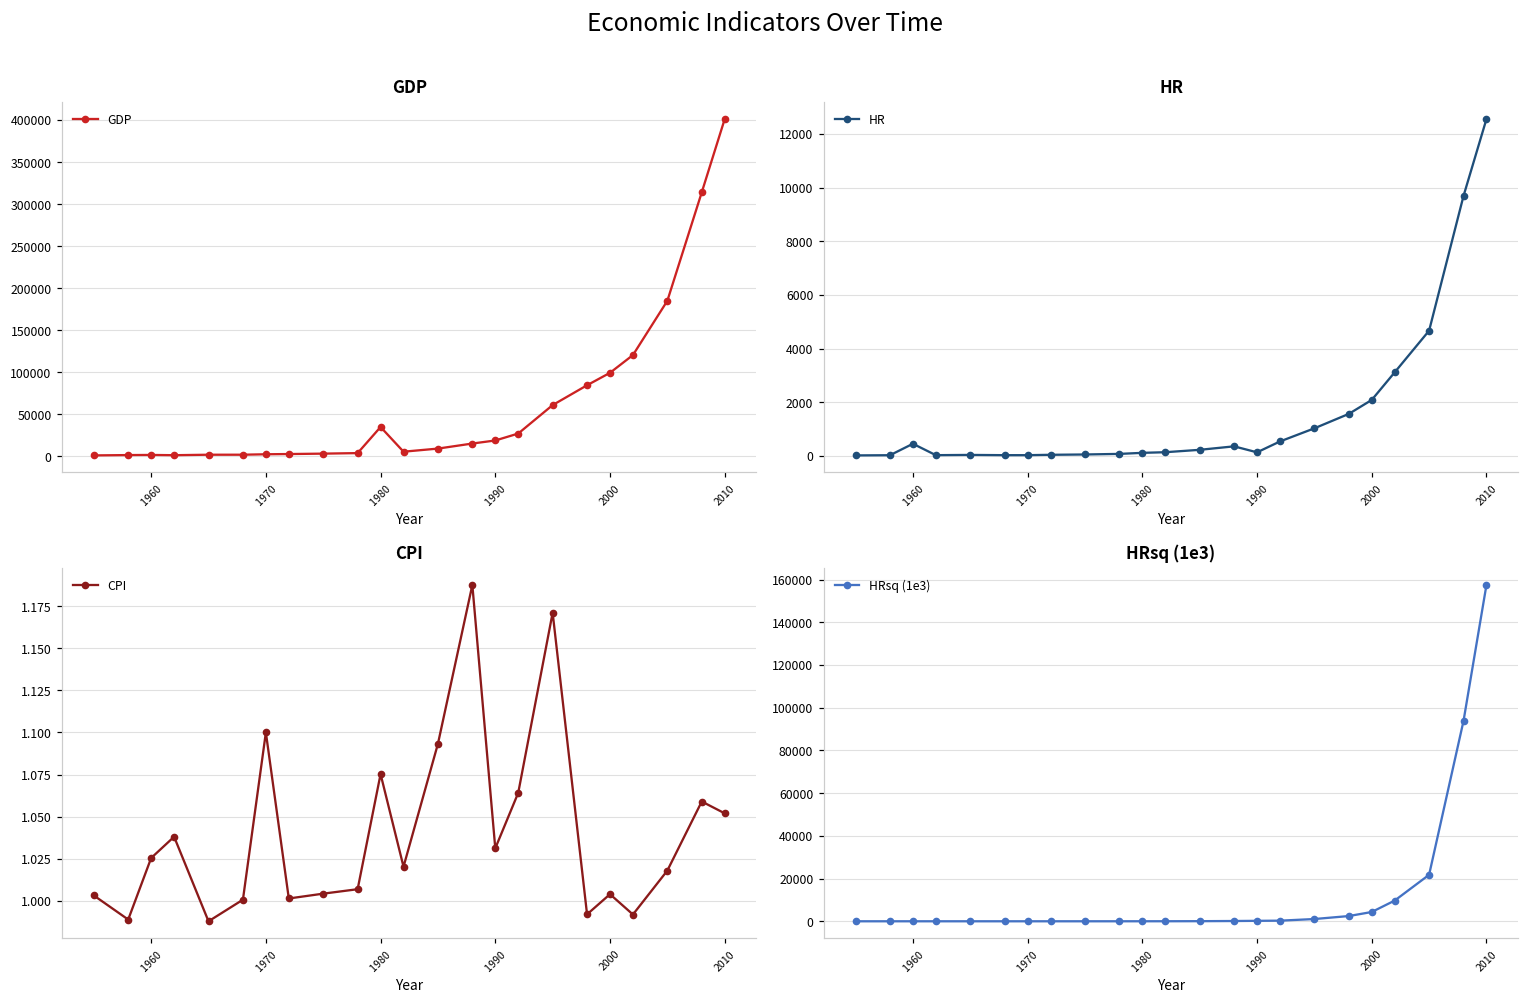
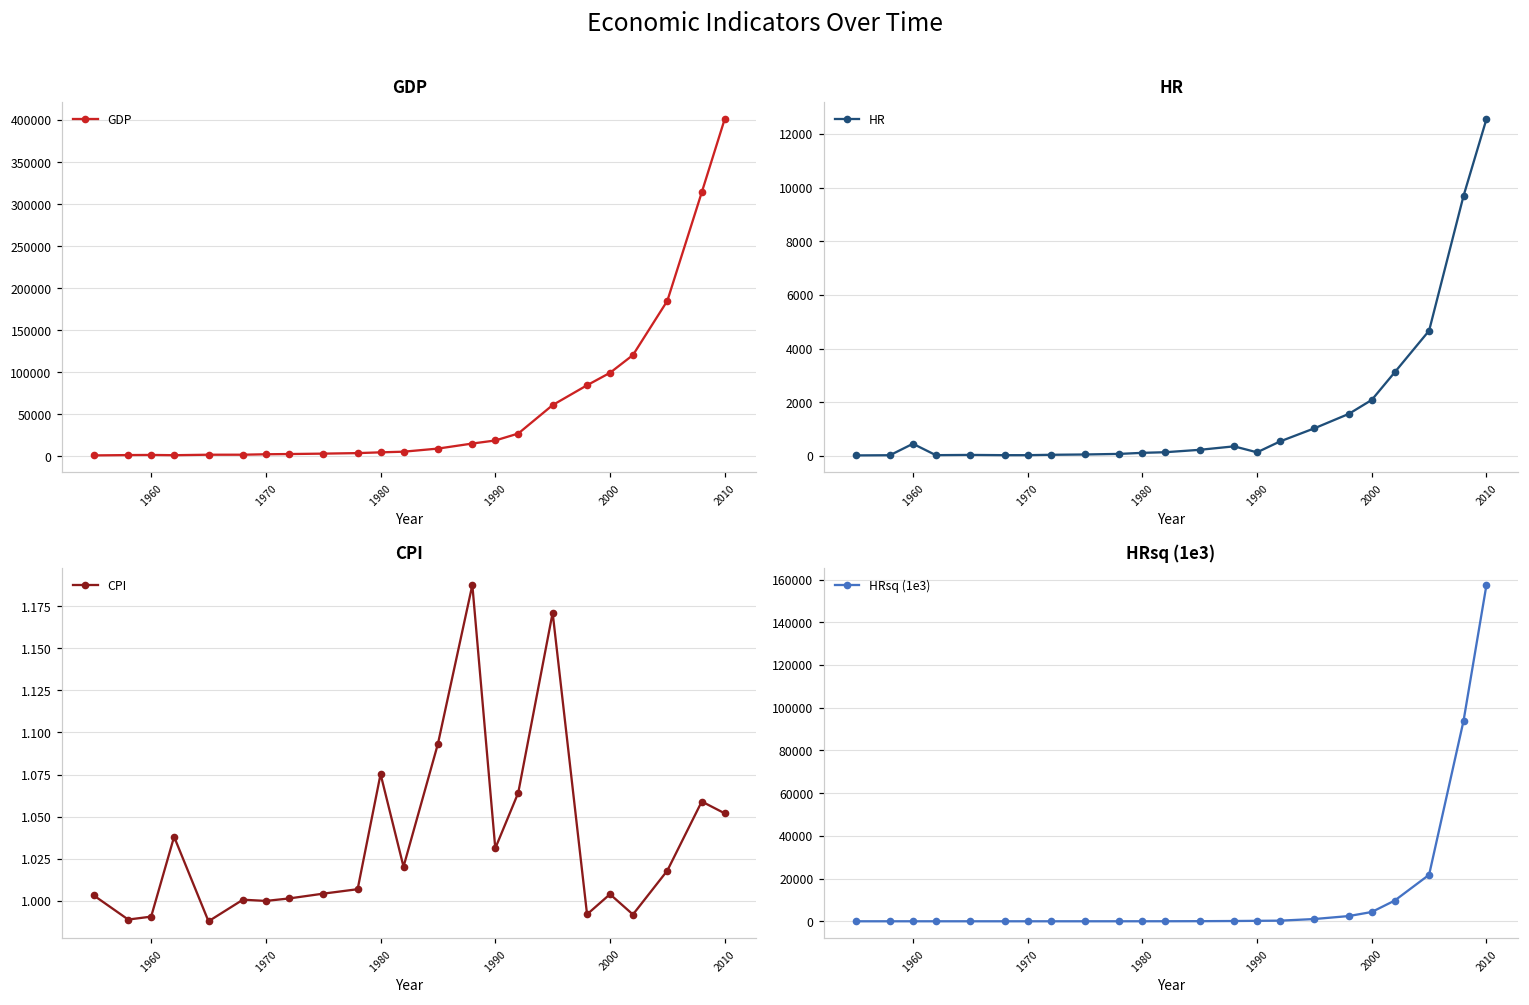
GDP, 1980: 30000 -> 0
CPI, 1960: 1.025 -> 0.991
CPI, 1970: 1.1 -> 1.0
